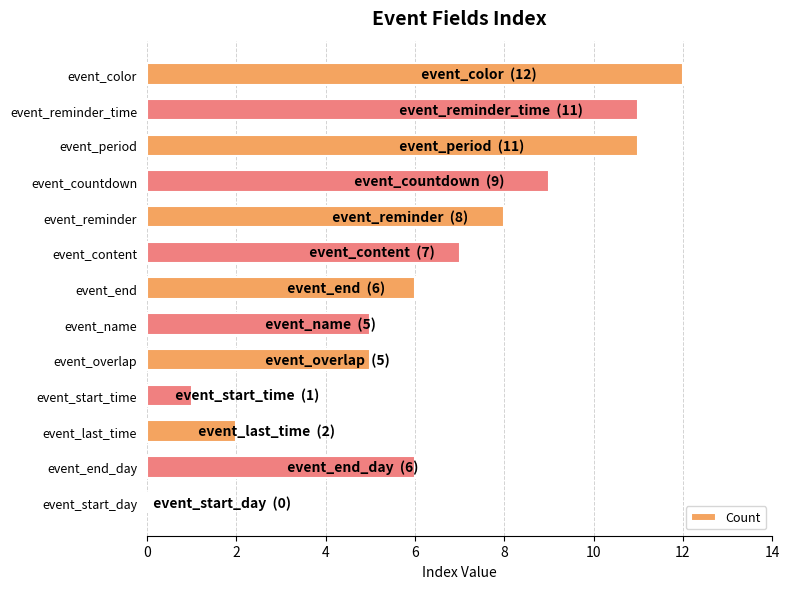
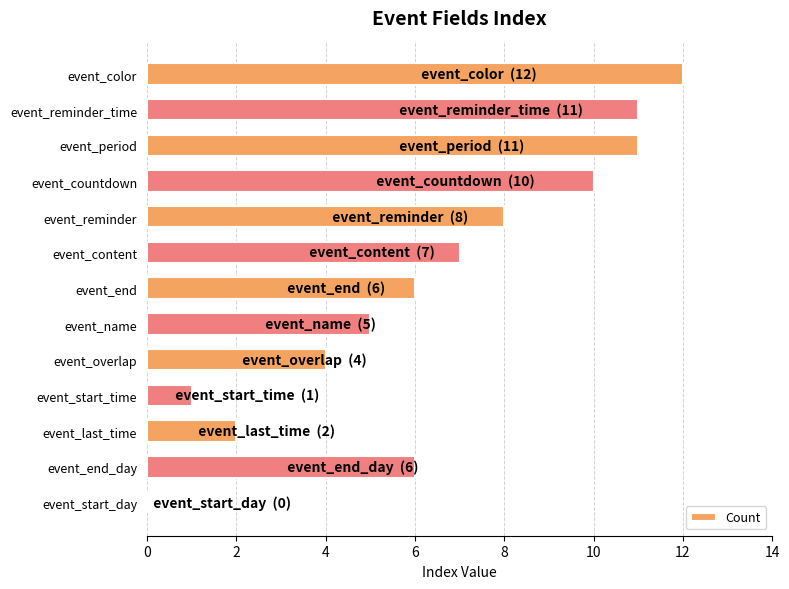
event_countdown: (9) -> (10)
event_overlap: (5) -> (4)
